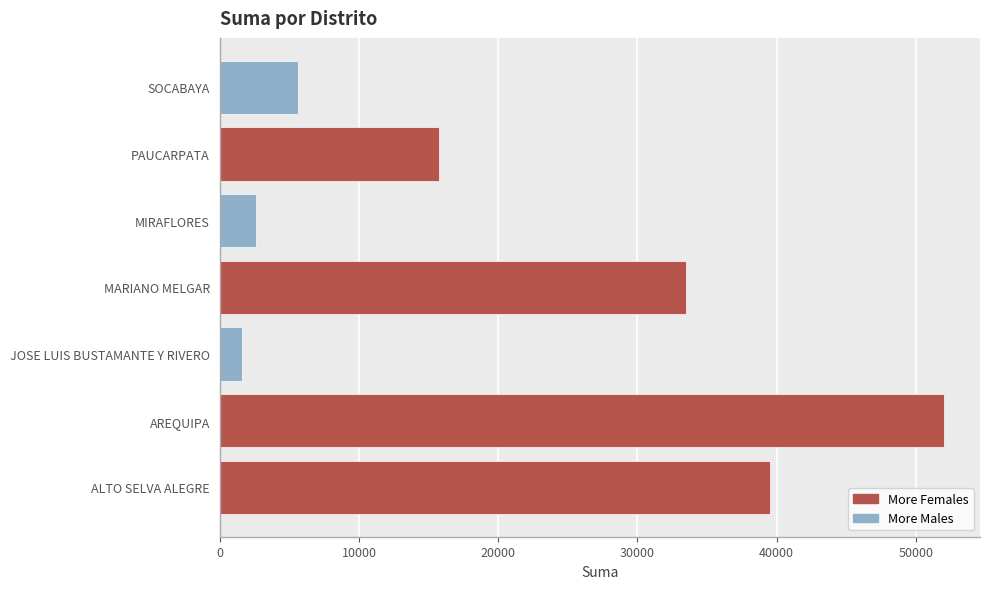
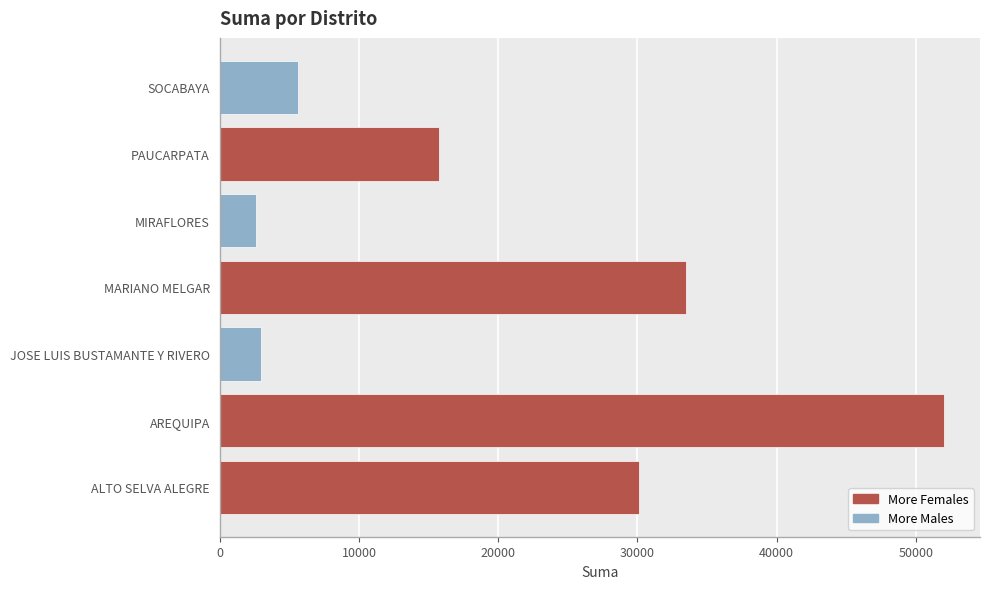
More Males, JOSE LUIS BUSTAMANTE Y RIVERO: 1600 -> 3000
More Females, ALTO SELVA ALEGRE: 39500 -> 30100
